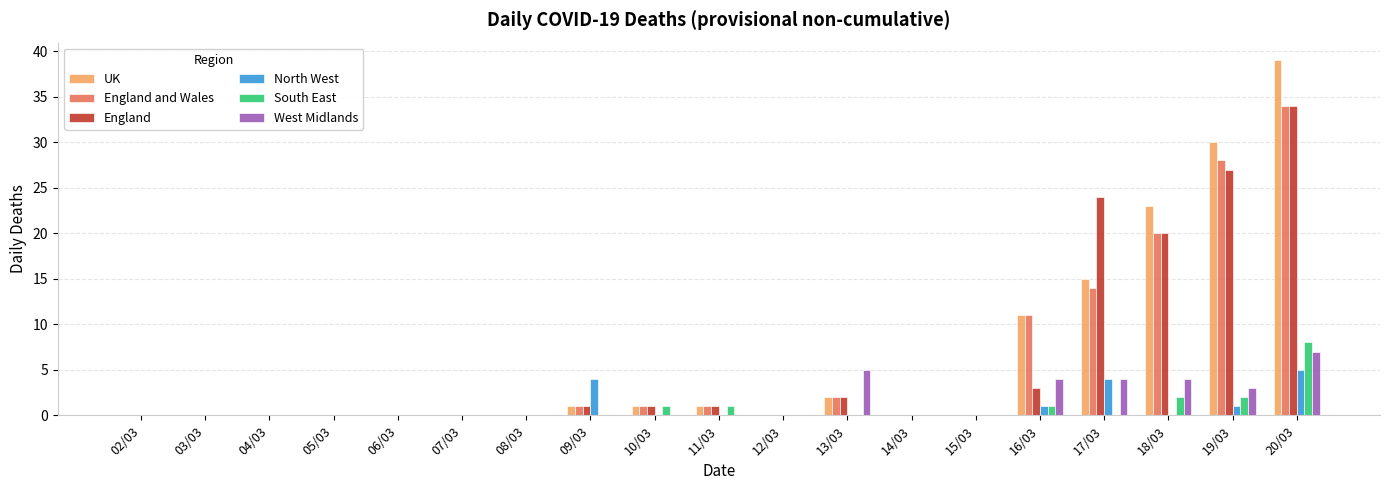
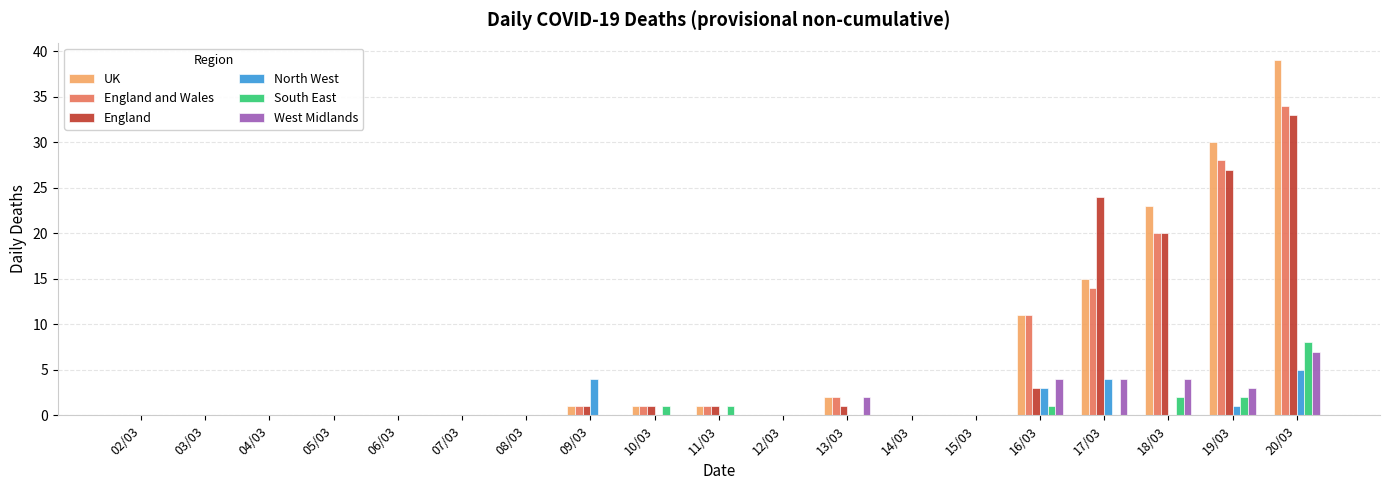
England, 13/03: 2 -> 1
West Midlands, 13/03: 5 -> 2
North West, 16/03: 1 -> 3
England, 20/03: 34 -> 33
